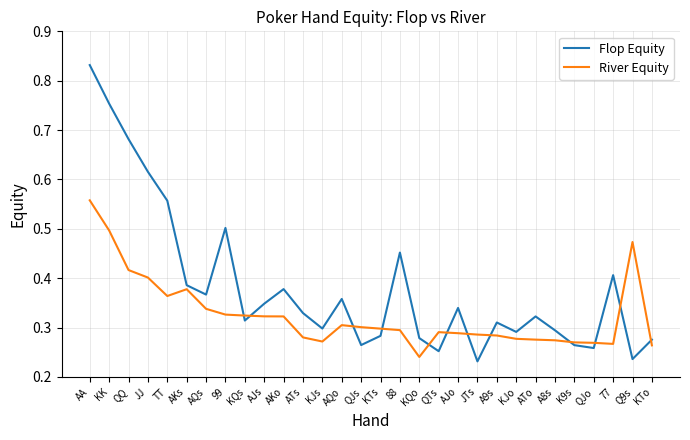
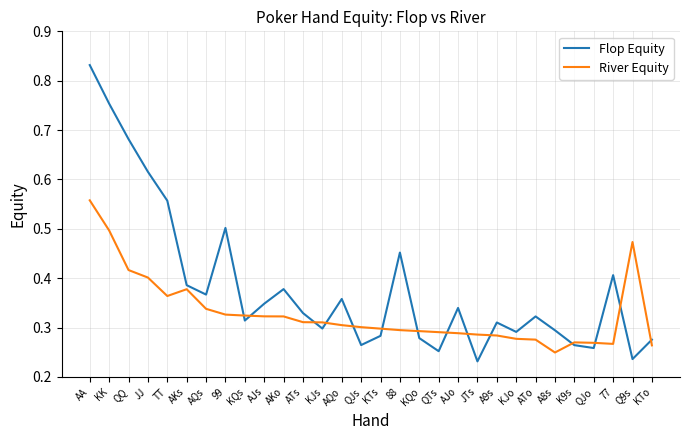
River Equity, ATs: 0.28 -> 0.31
River Equity, KJs: 0.27 -> 0.31
River Equity, KQo: 0.24 -> 0.29
River Equity, A8s: 0.27 -> 0.25
